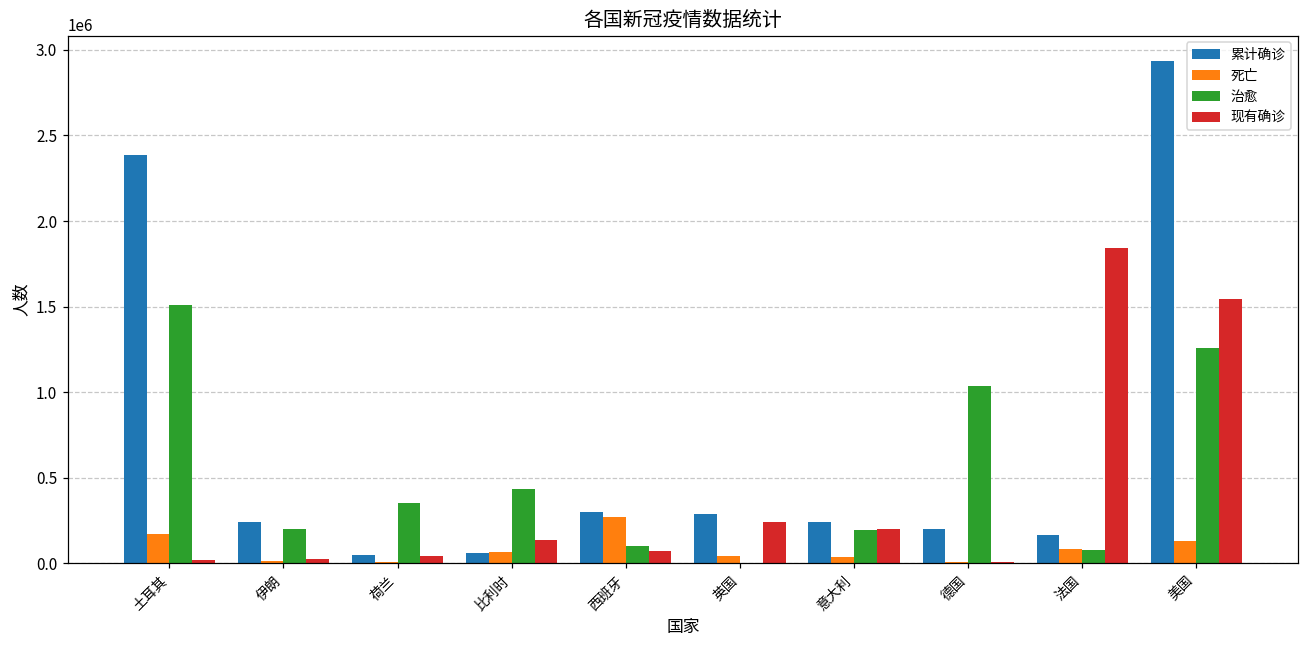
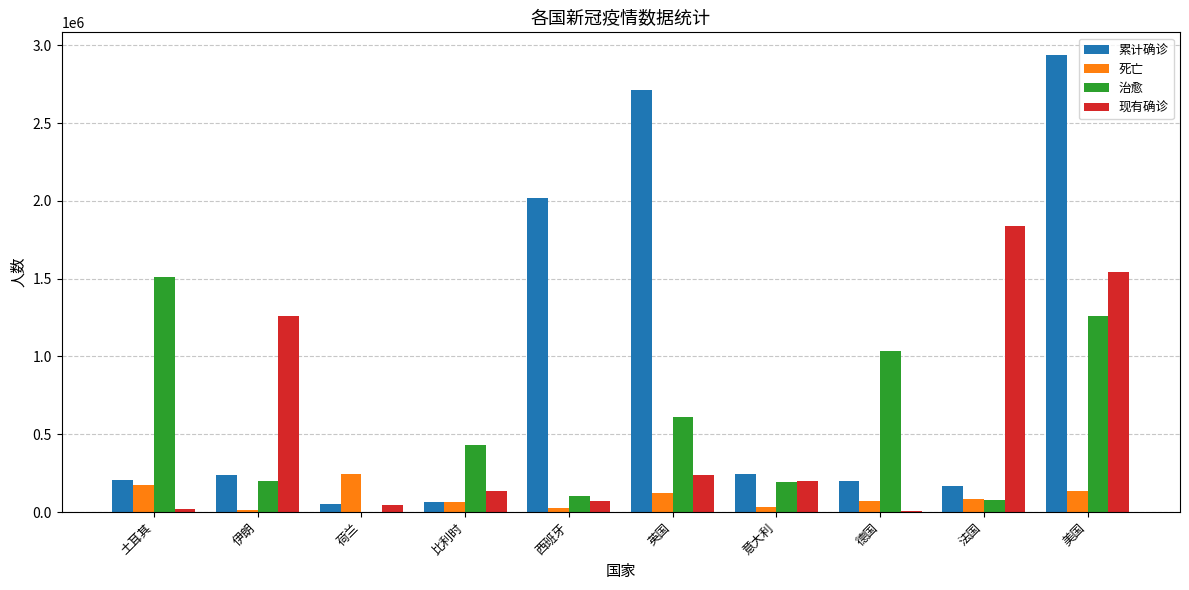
累计确诊, 土耳其: 2380000 -> 200000
现有确诊, 伊朗: 30000 -> 1260000
死亡, 荷兰: 10000 -> 250000
治愈, 荷兰: 350000 -> 0
累计确诊, 西班牙: 300000 -> 2020000
死亡, 西班牙: 270000 -> 30000
累计确诊, 英国: 280000 -> 2710000
死亡, 英国: 40000 -> 120000
治愈, 英国: 0 -> 610000
死亡, 德国: 10000 -> 70000
